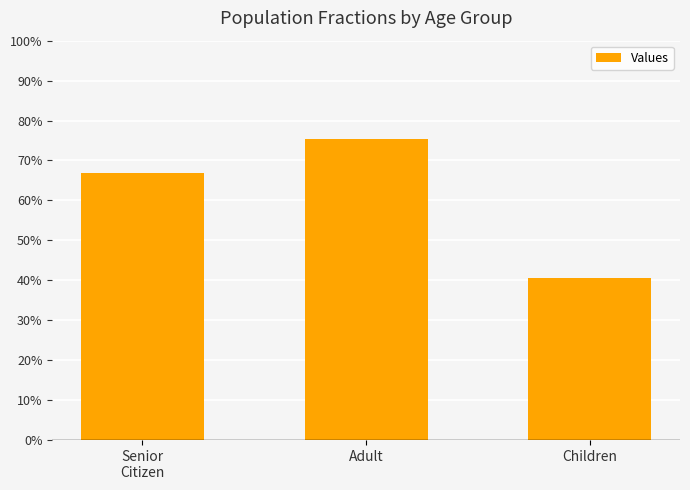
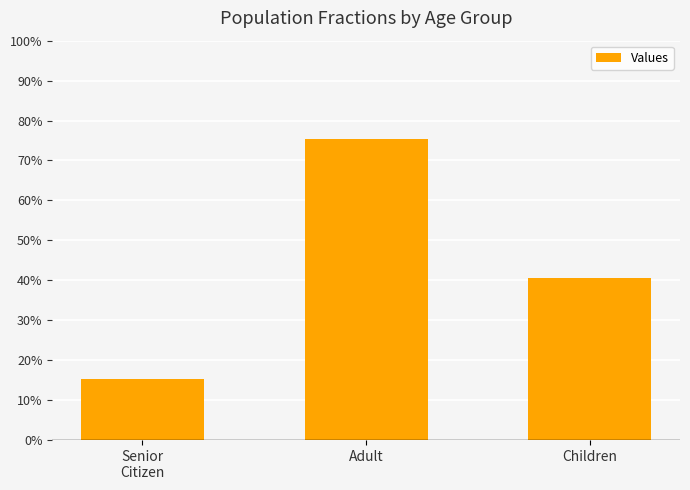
Senior Citizen: 67% -> 15%
